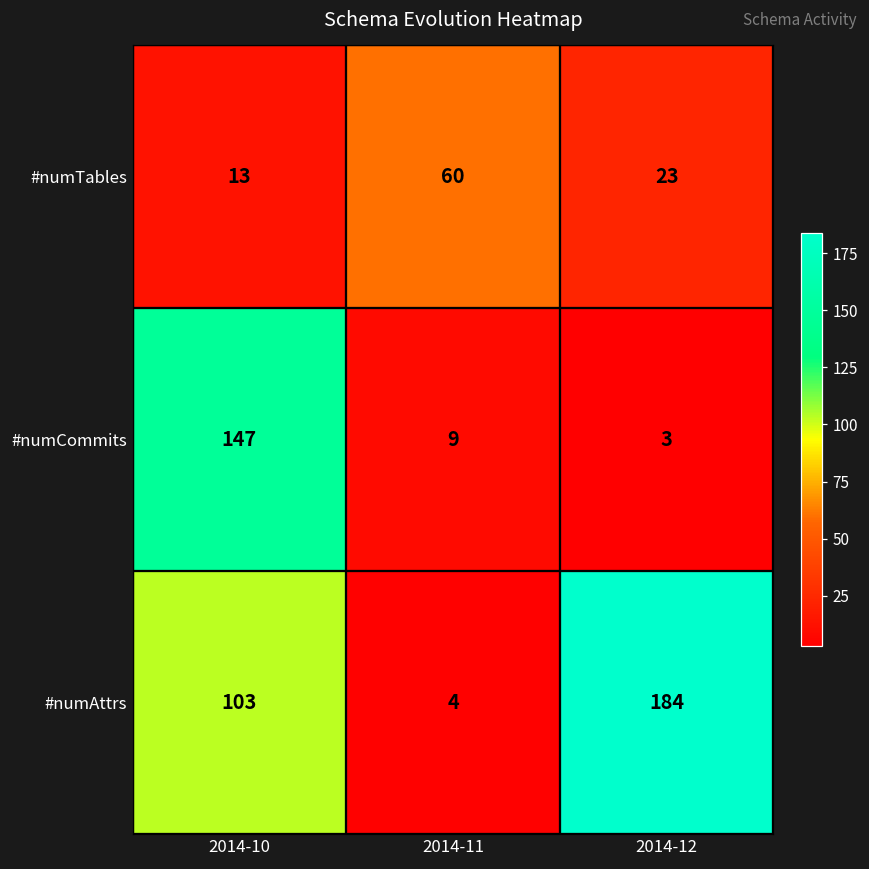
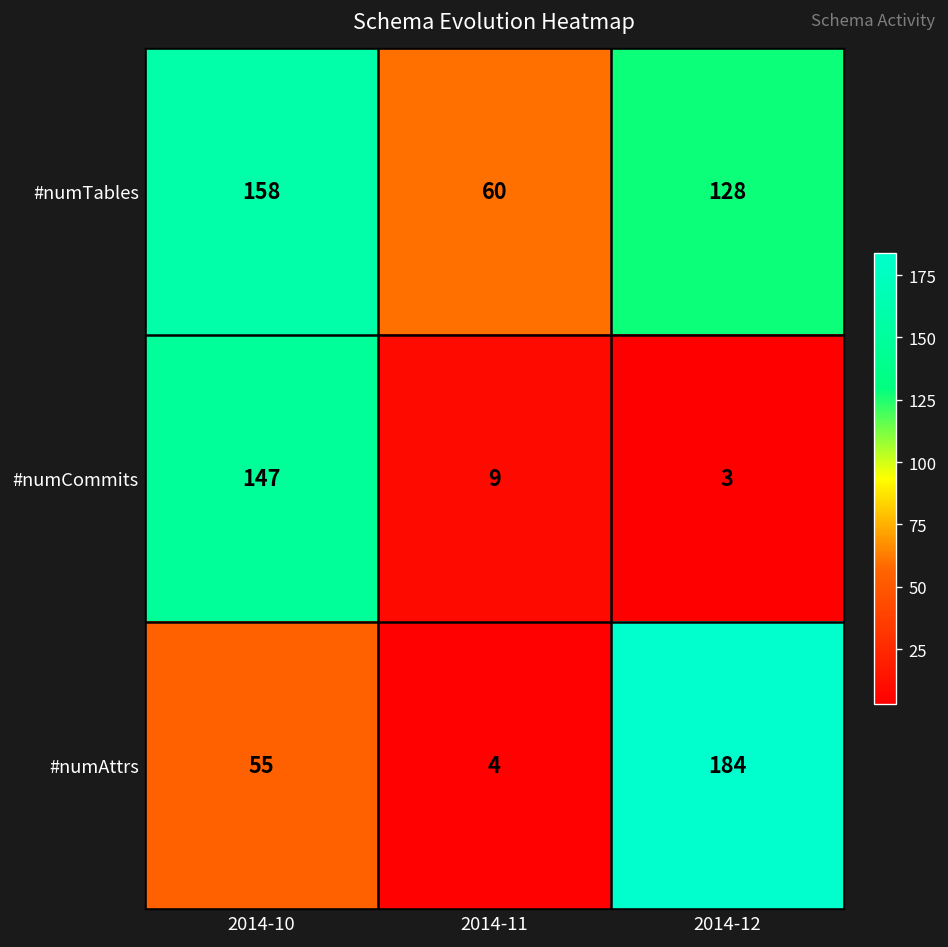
#numTables, 2014-10: 13 -> 158
#numTables, 2014-12: 23 -> 128
#numAttrs, 2014-10: 103 -> 55
